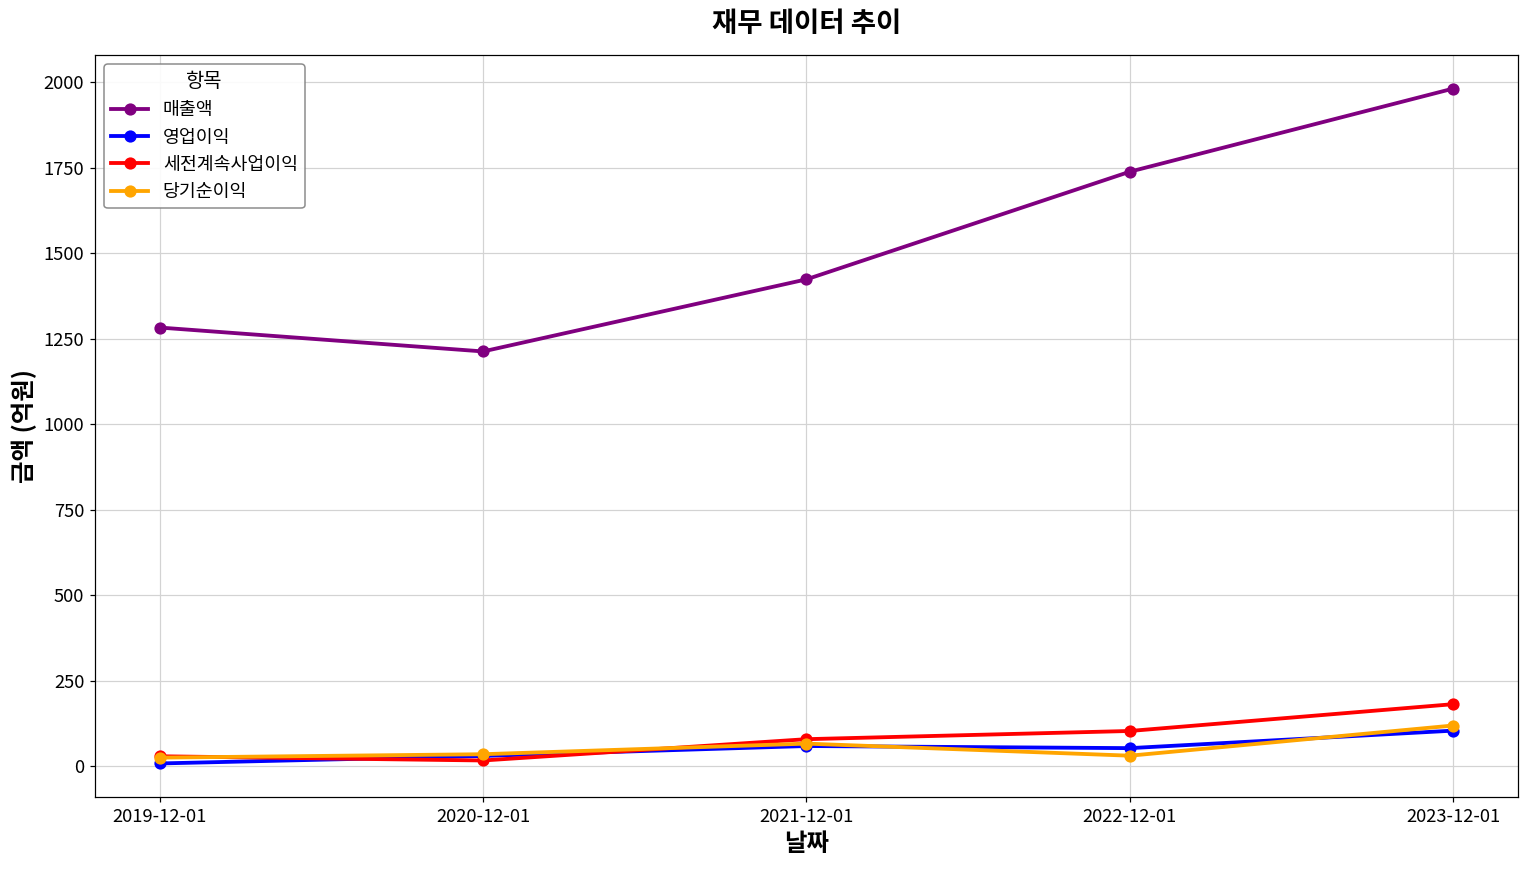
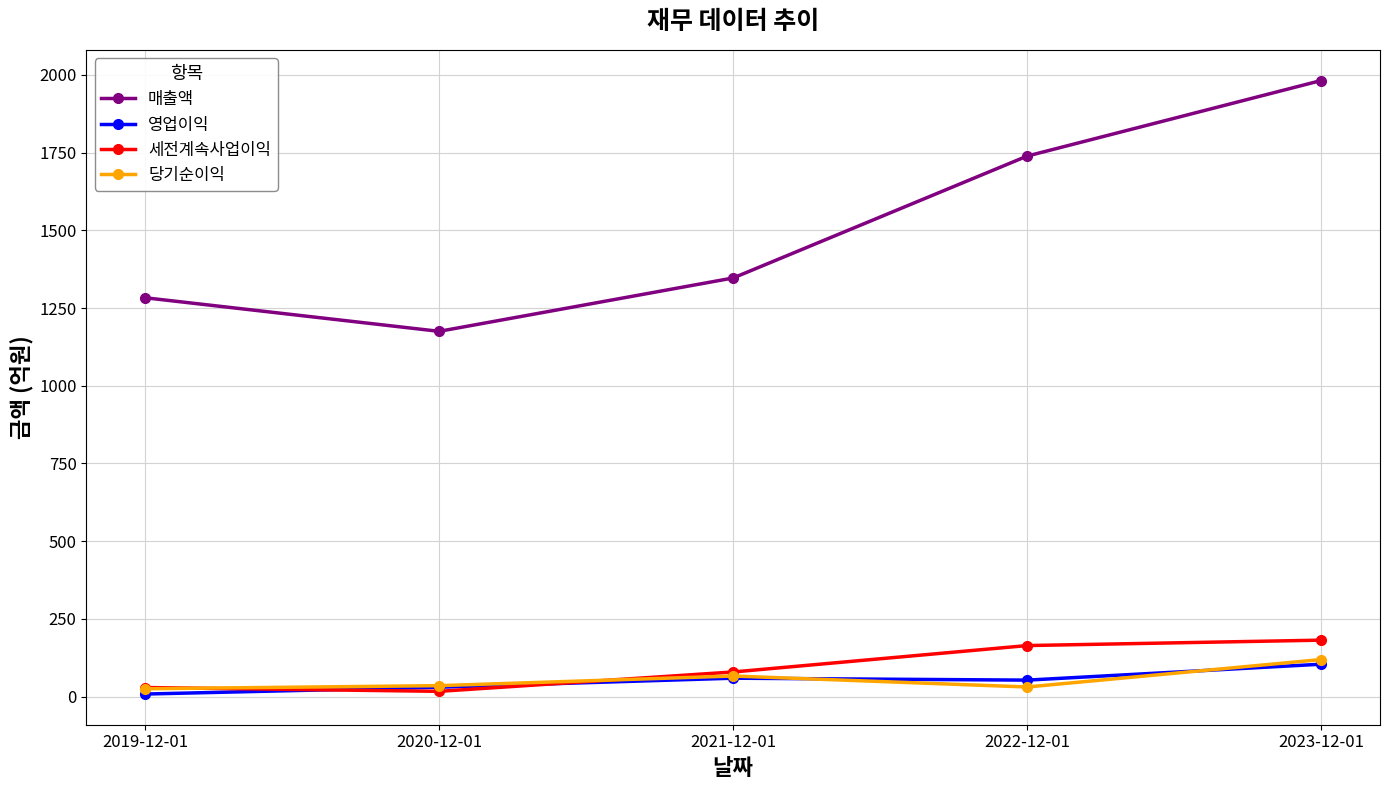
매출액, 2020-12-01: 1210 -> 1180
매출액, 2021-12-01: 1420 -> 1350
세전계속사업이익, 2022-12-01: 100 -> 160
